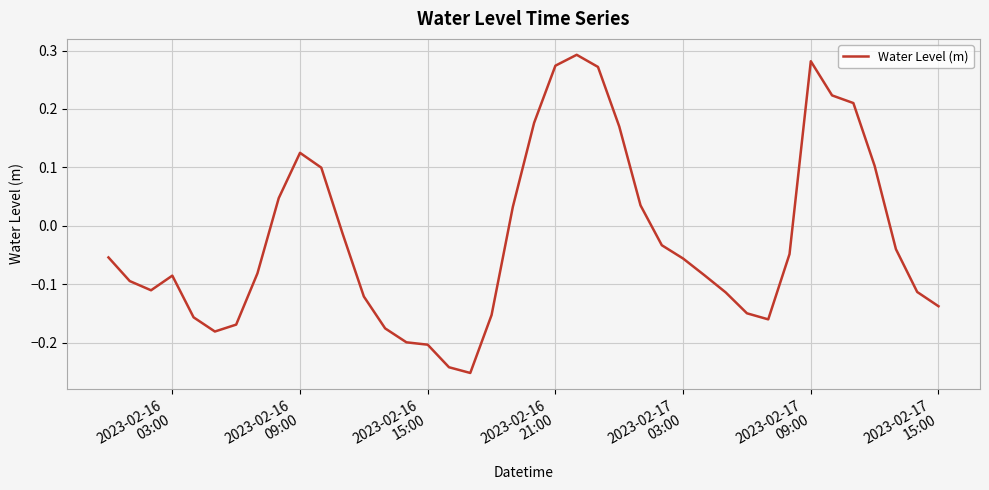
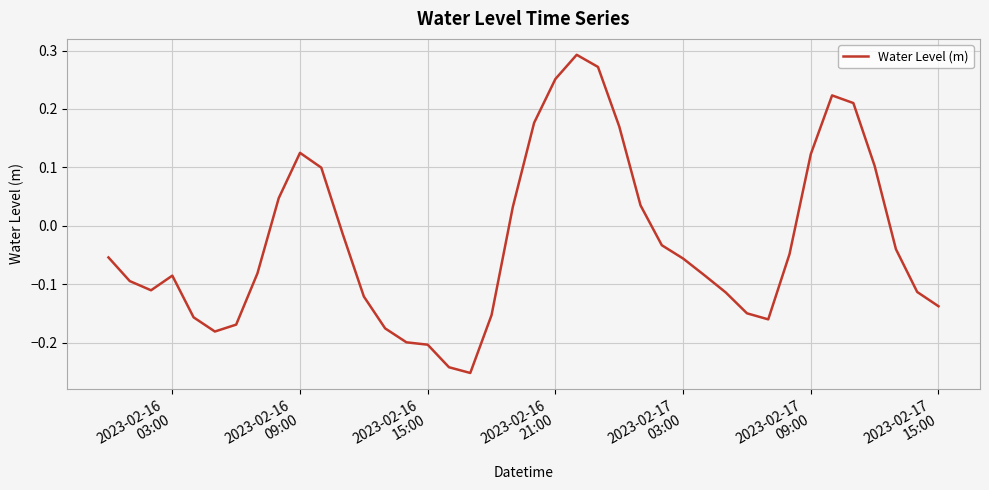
2023-02-16 21:00: 0.27 -> 0.25
2023-02-17 09:00: 0.28 -> 0.12
